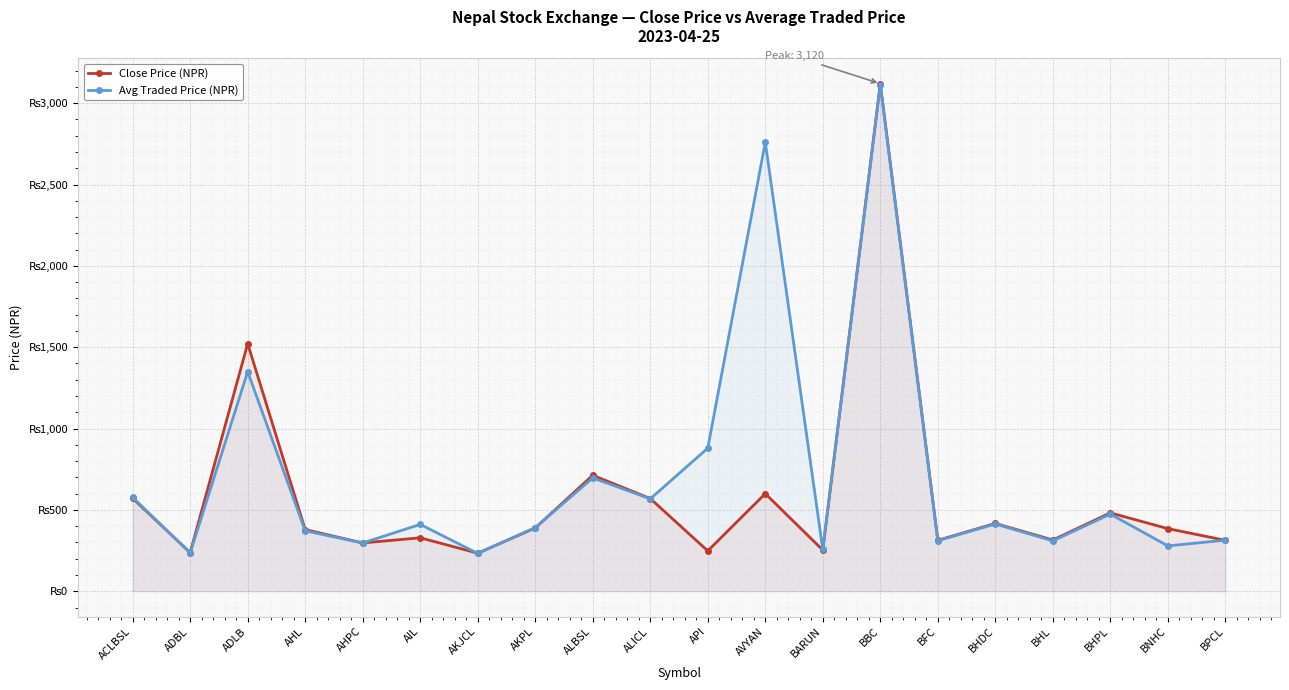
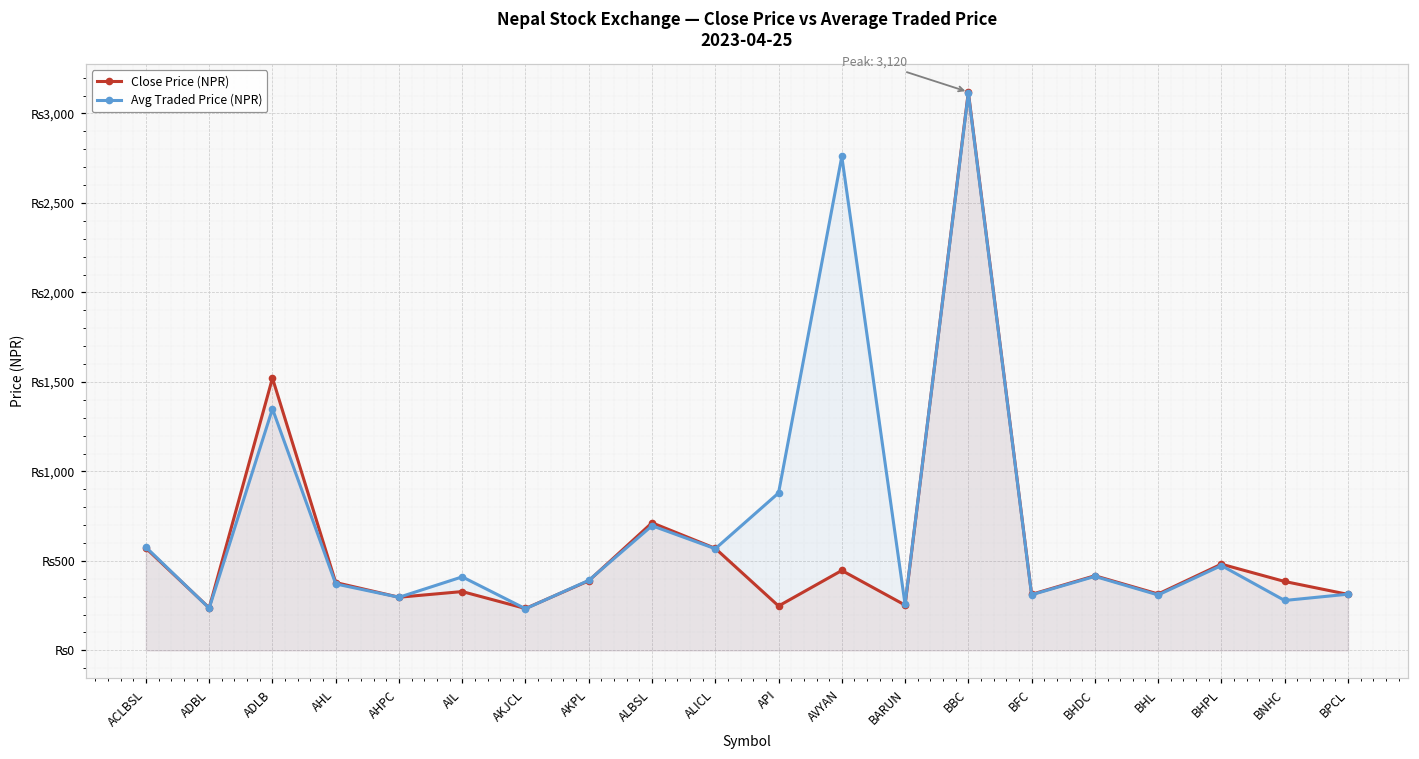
Close Price (NPR), AVYAN: ₨600 -> ₨450
